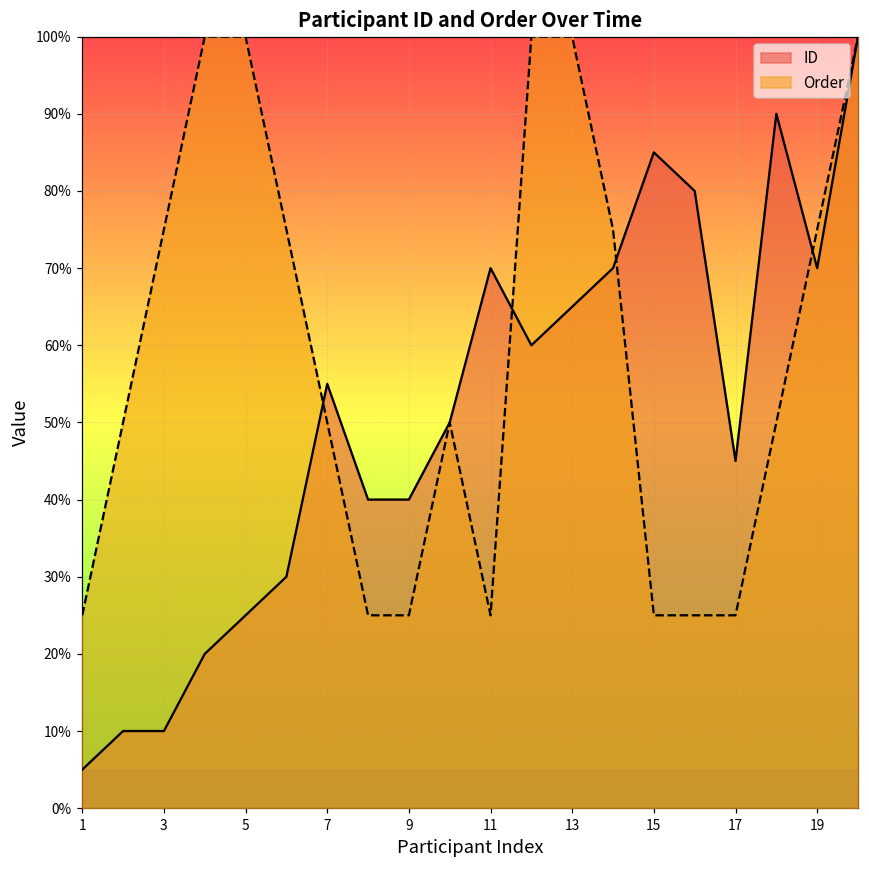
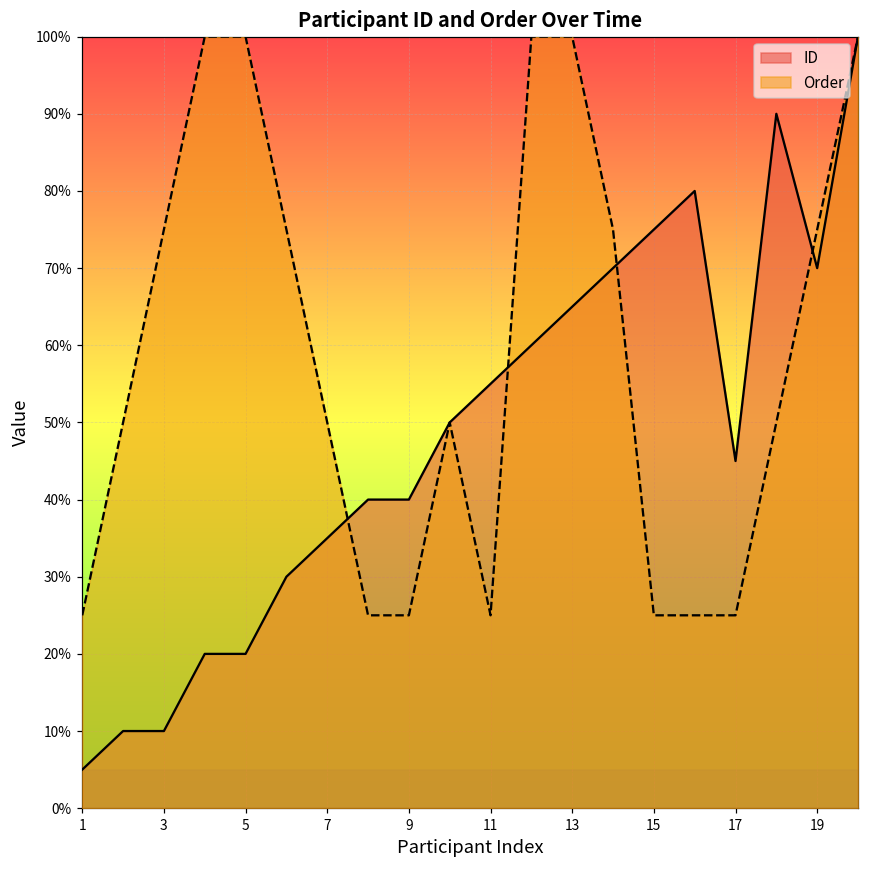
ID, 5: 25% -> 20%
ID, 7: 55% -> 35%
ID, 11: 70% -> 55%
ID, 15: 85% -> 75%
